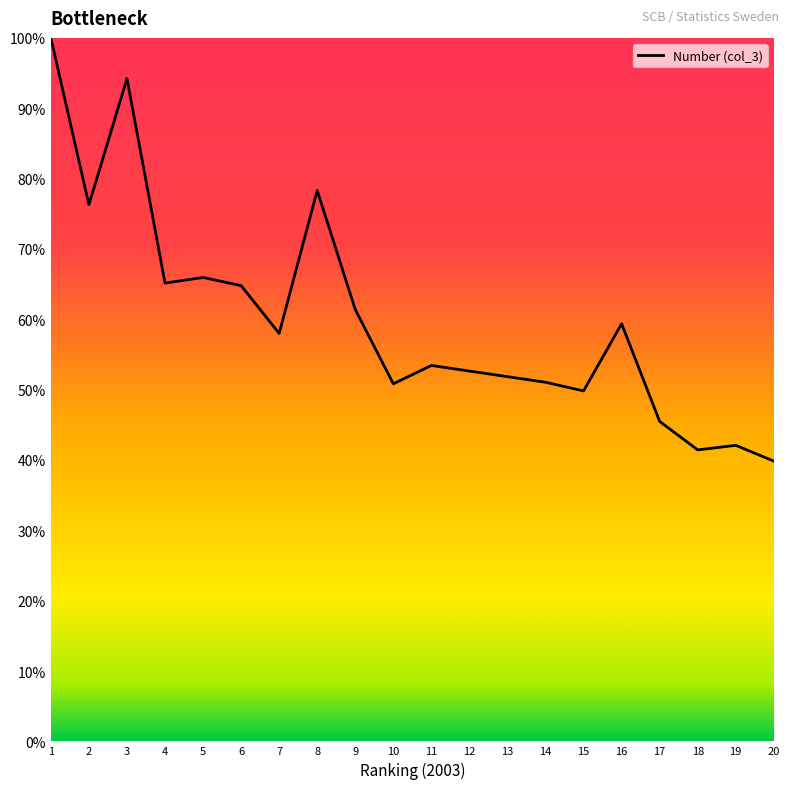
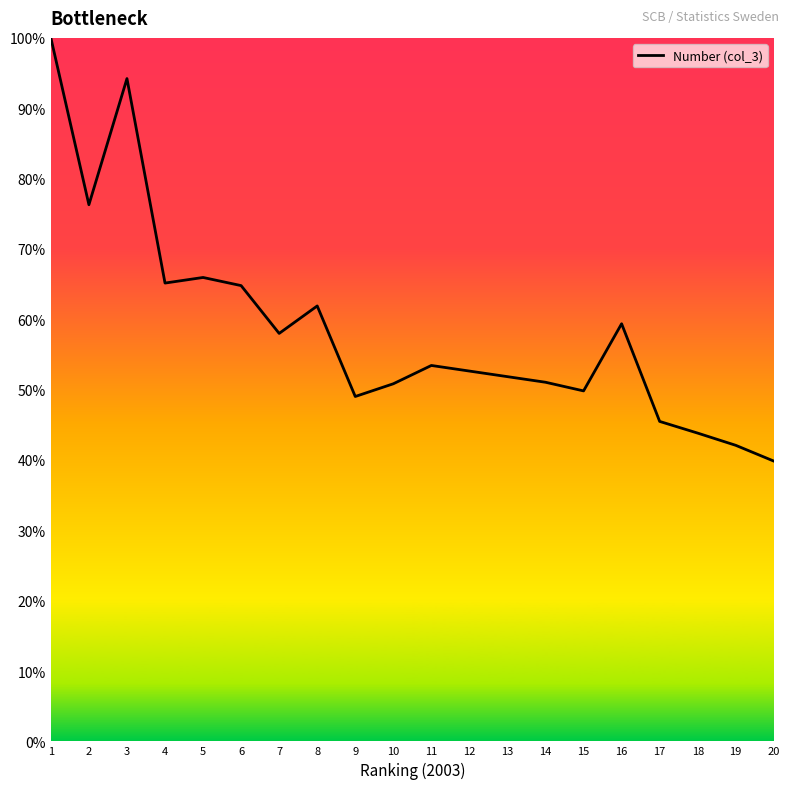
8: 78% -> 62%
9: 61% -> 49%
18: 41% -> 44%
